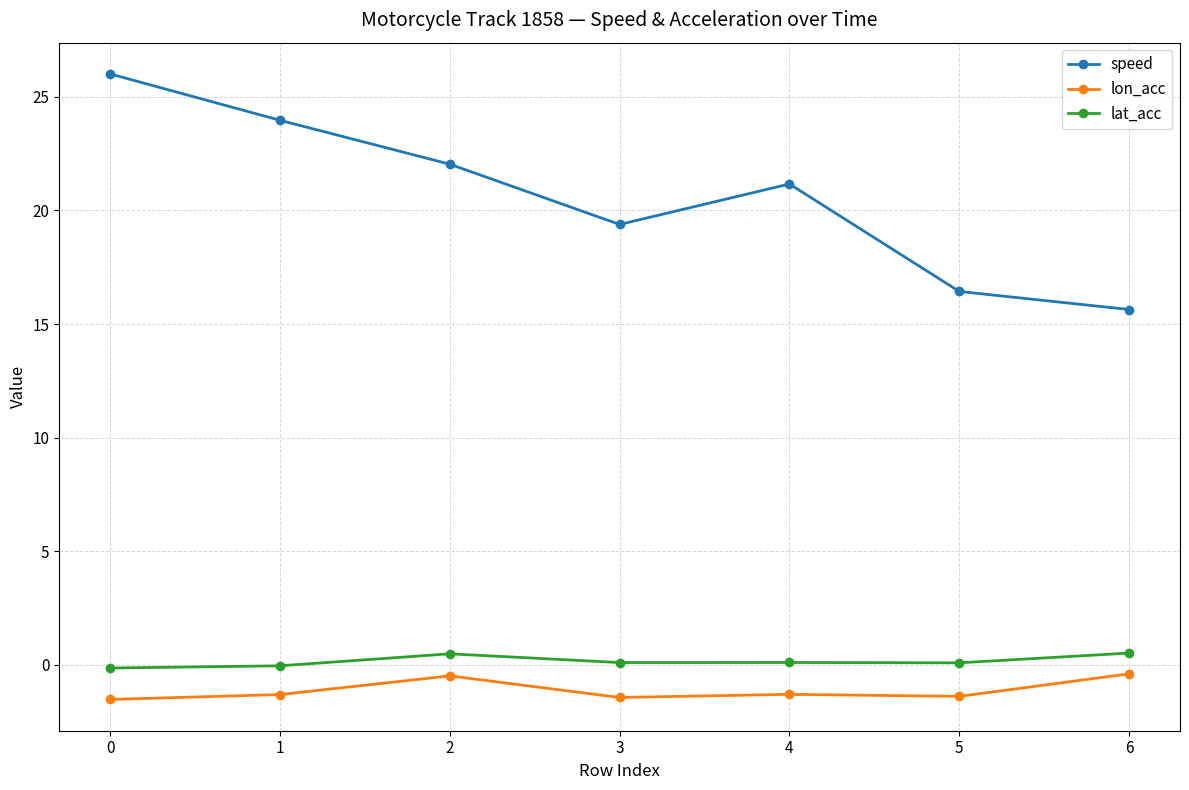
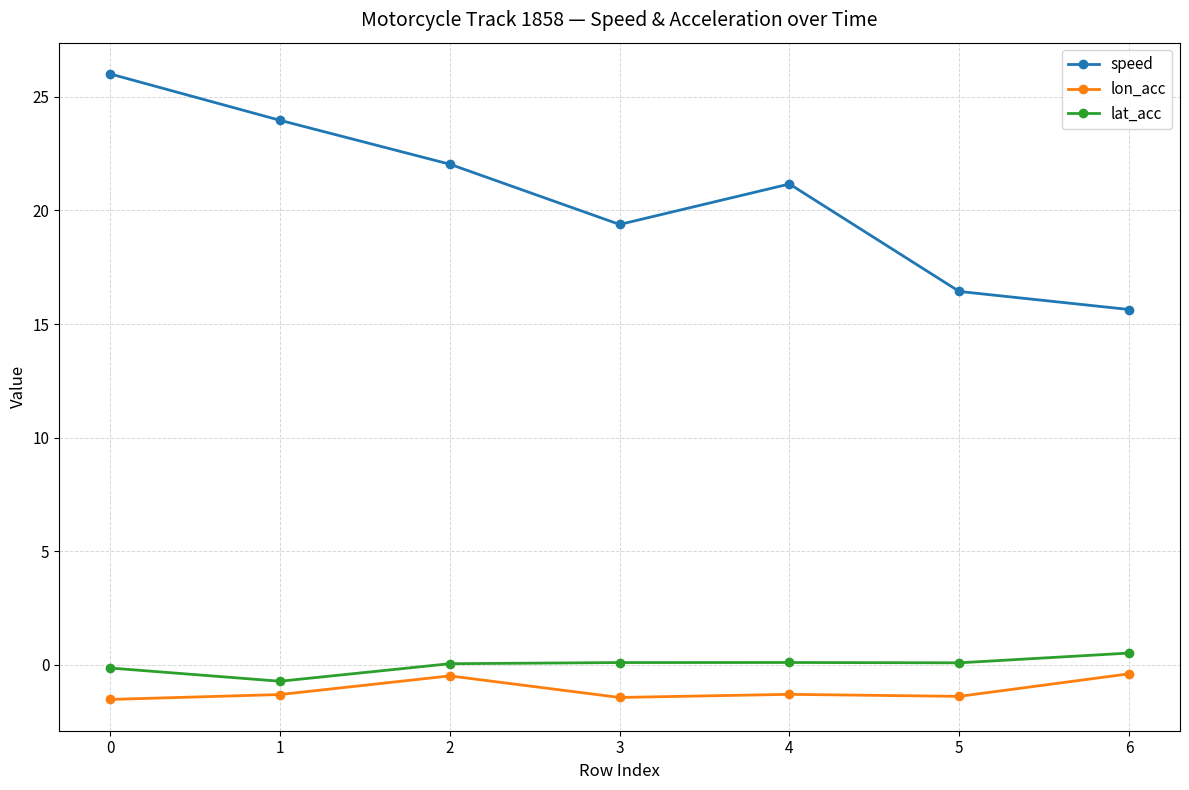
lat_acc, 1: 0.0 -> -0.7
lat_acc, 2: 0.5 -> 0.0
